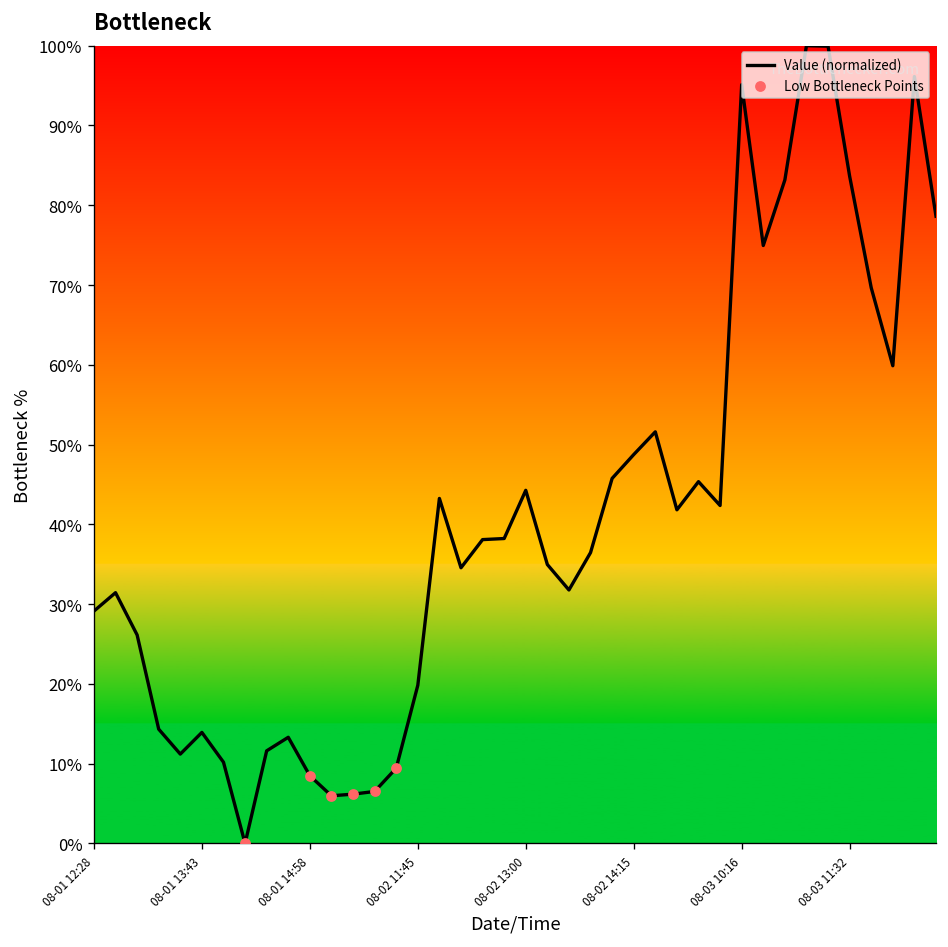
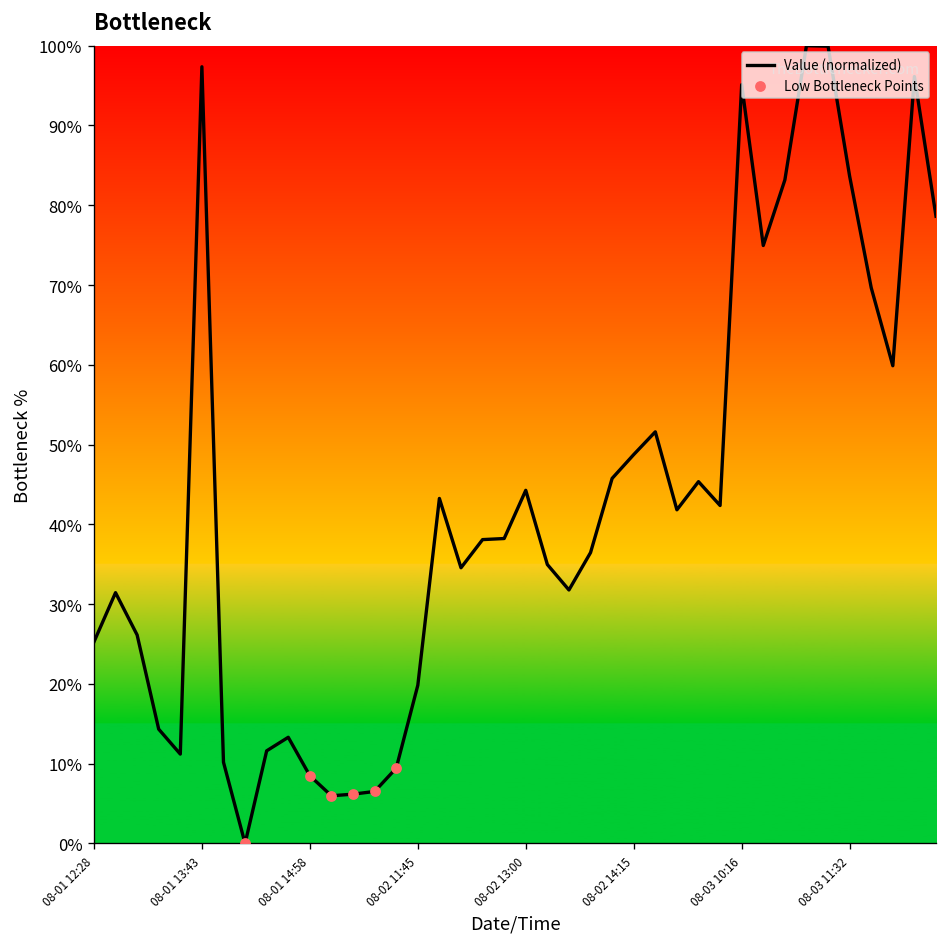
Value (normalized), 08-01 12:28: 29% -> 25%
Value (normalized), 08-01 13:43: 14% -> 97%
